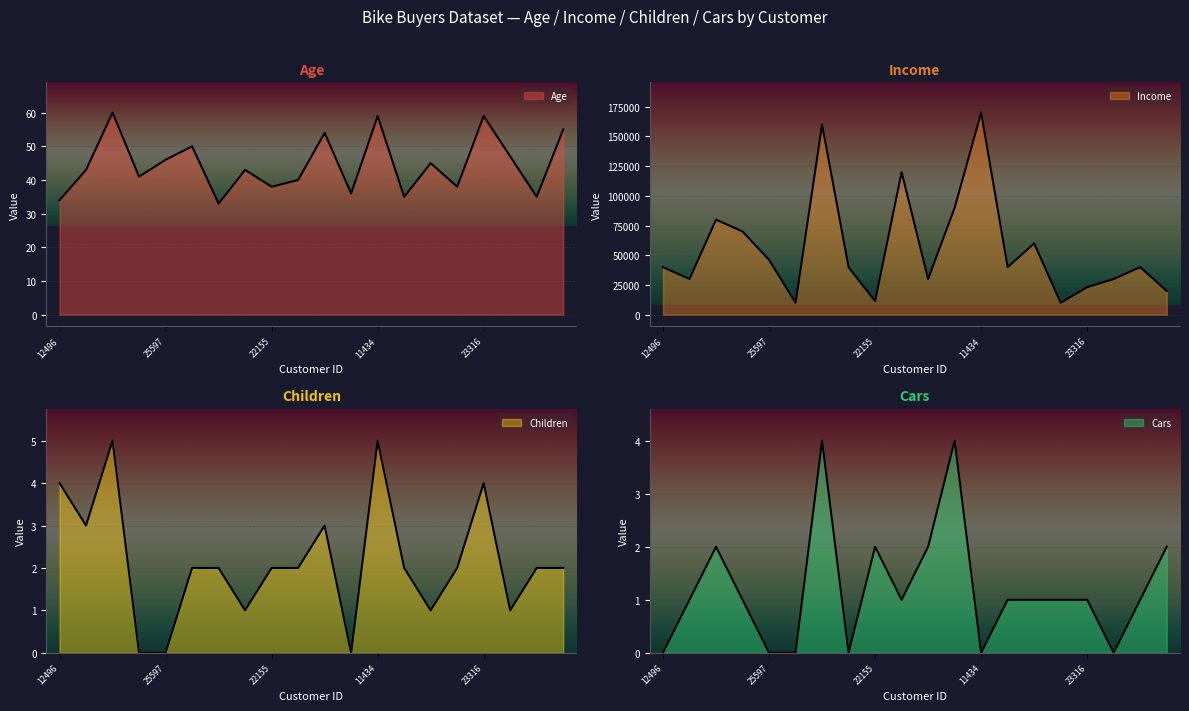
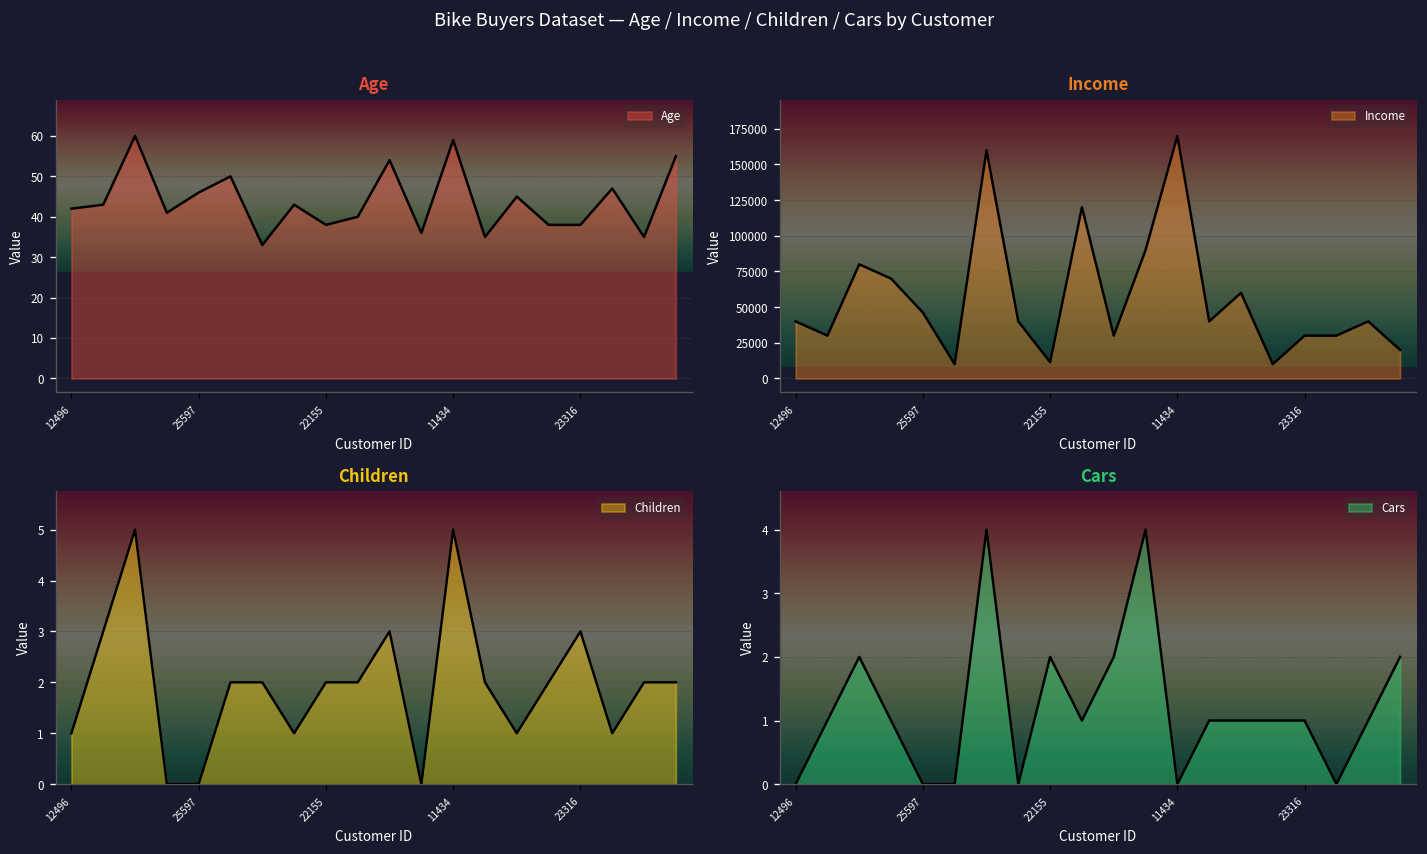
Age, 12496: 34 -> 42
Age, 23316: 59 -> 38
Income, 23316: 23000 -> 30000
Children, 12496: 4 -> 1
Children, 23316: 4 -> 3
